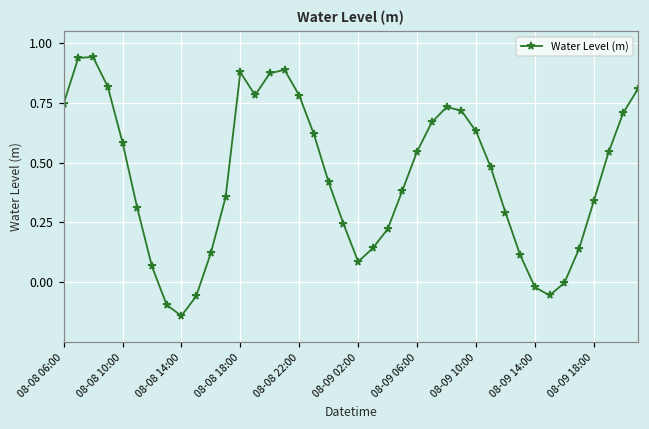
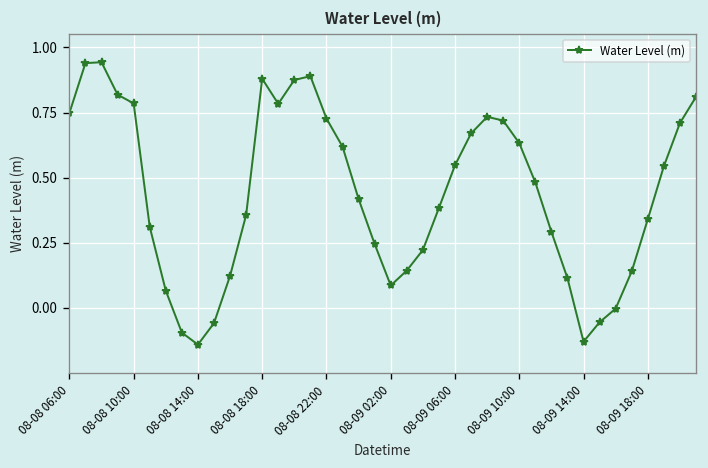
08-08 10:00: 0.59 -> 0.79
08-08 22:00: 0.78 -> 0.73
08-09 14:00: -0.02 -> -0.13
